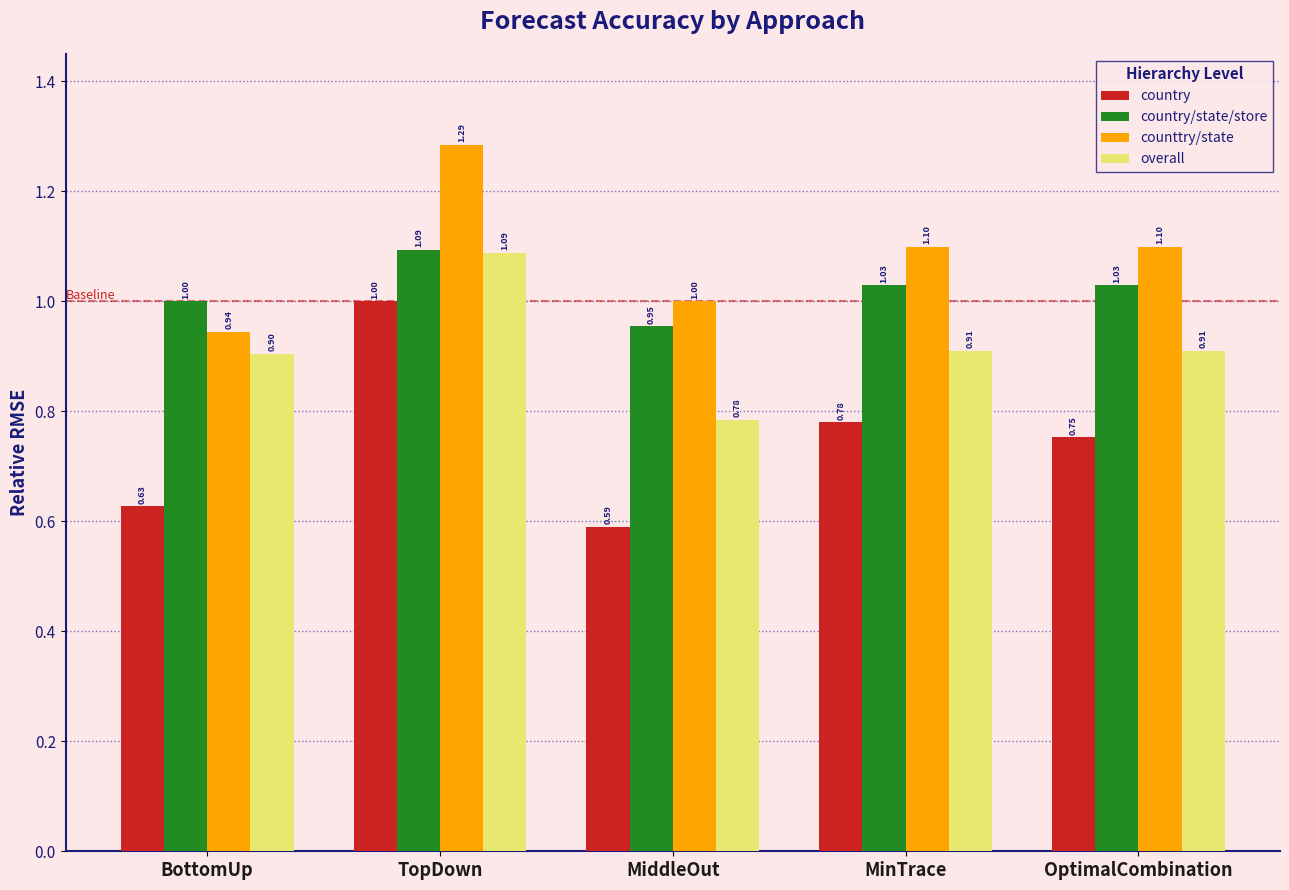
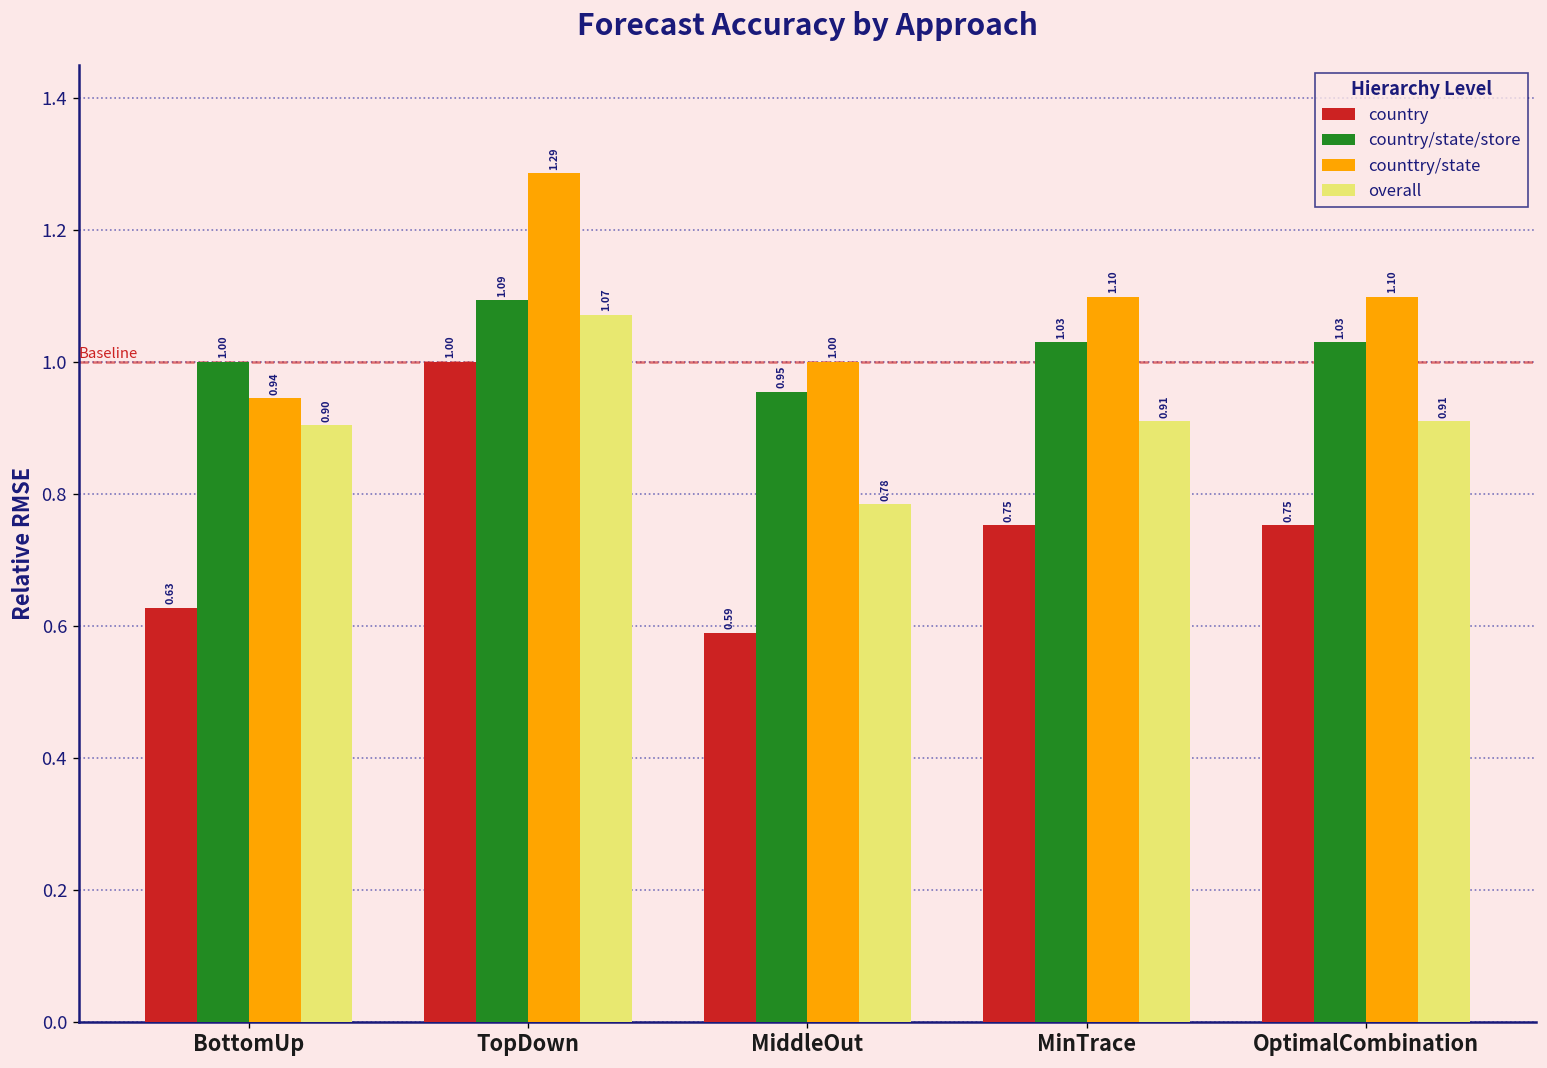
overall, TopDown: 1.09 -> 1.07
country, MinTrace: 0.78 -> 0.75
